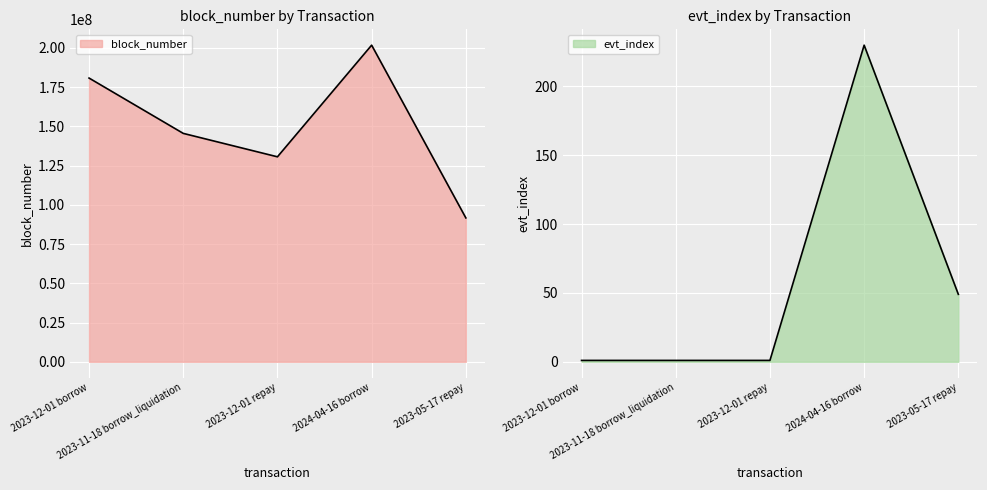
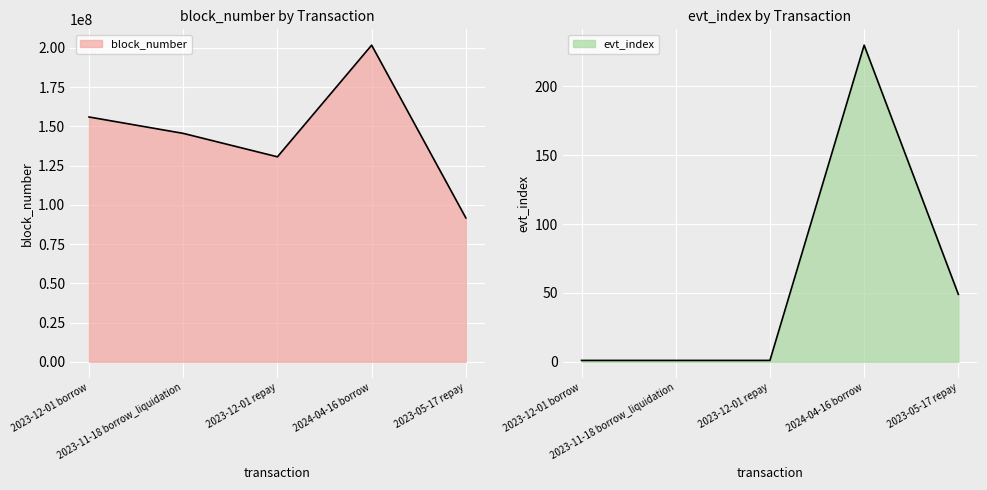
block_number by Transaction, 2023-12-01 borrow: 181000000 -> 156000000
